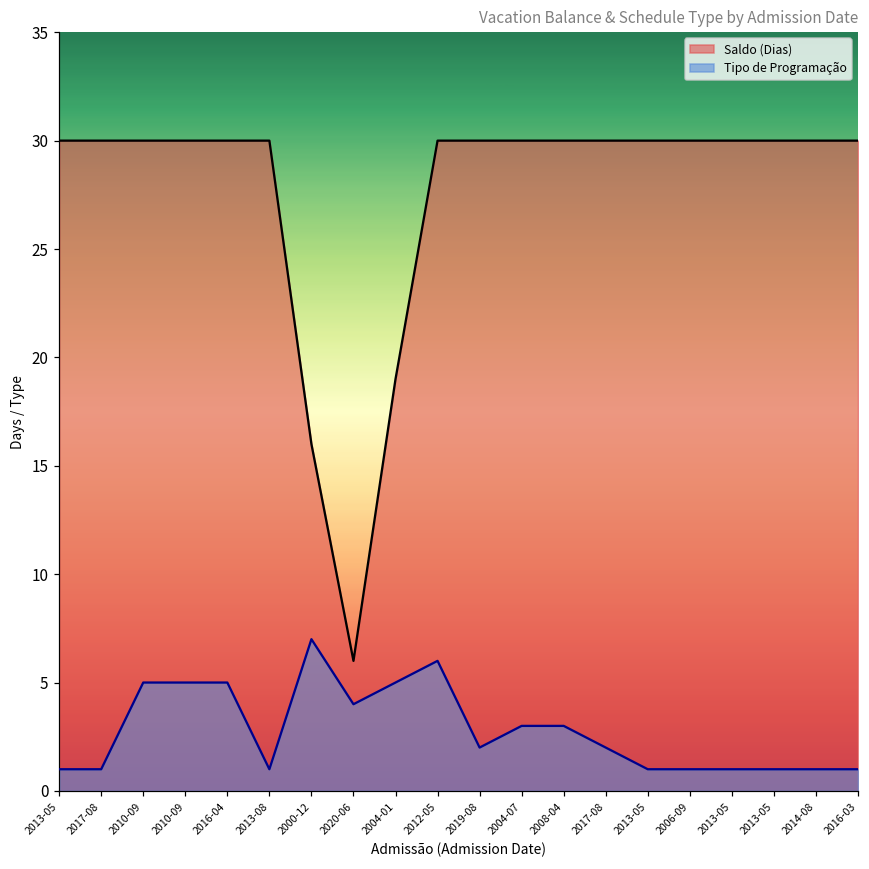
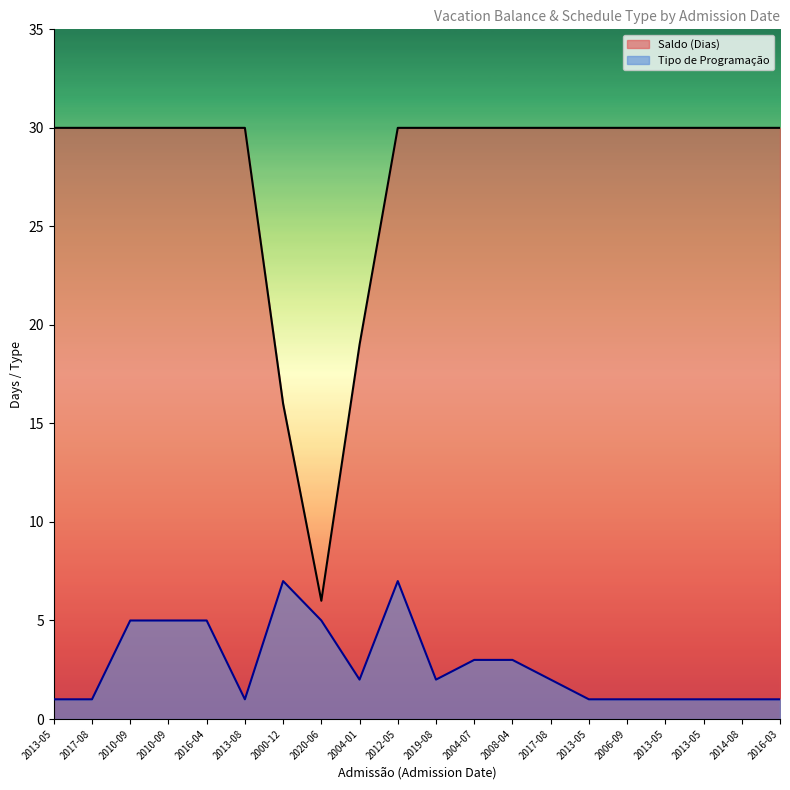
Tipo de Programação, 2020-06: 4 -> 5
Tipo de Programação, 2004-01: 5 -> 2
Tipo de Programação, 2012-05: 6 -> 7
